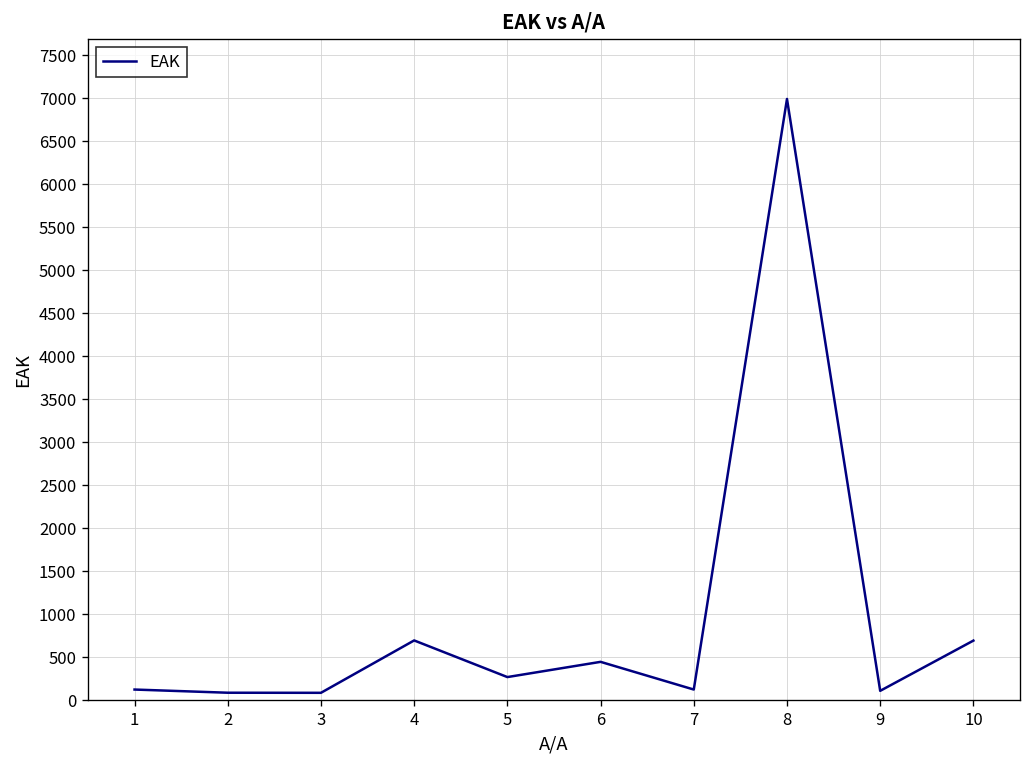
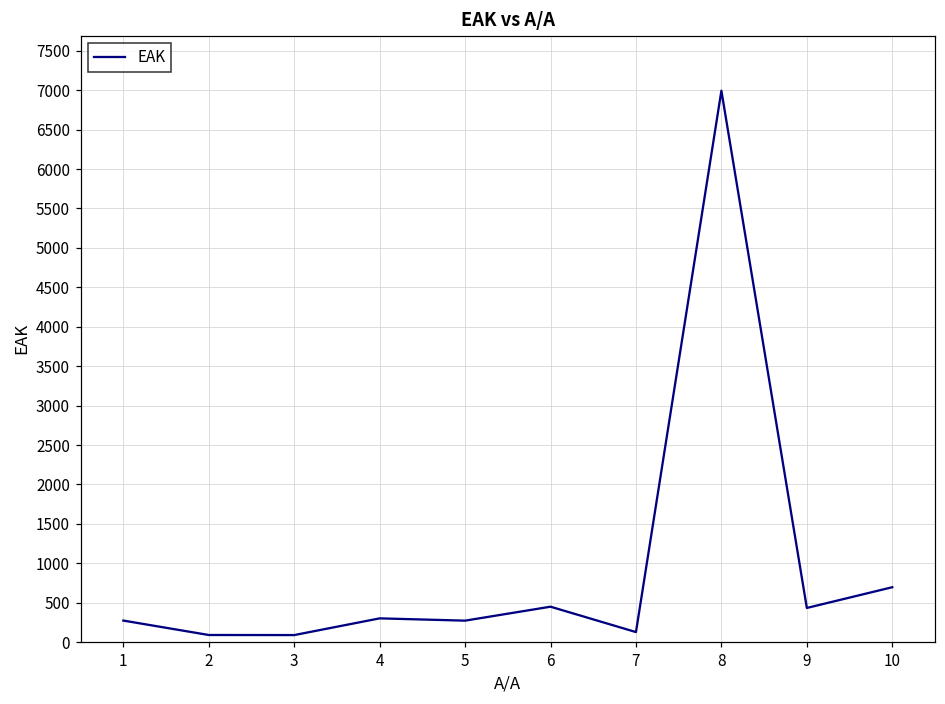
1: 100 -> 300
4: 700 -> 300
9: 100 -> 400
